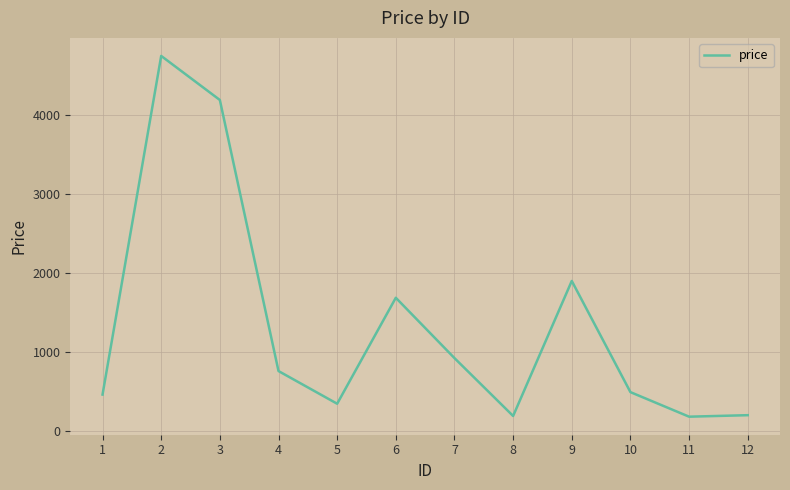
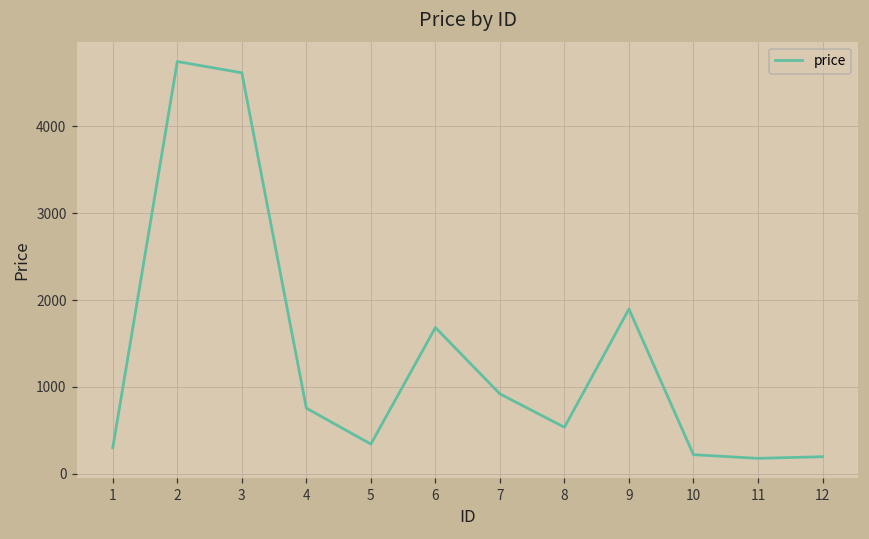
1: 500 -> 300
3: 4200 -> 4600
8: 200 -> 500
10: 500 -> 200
